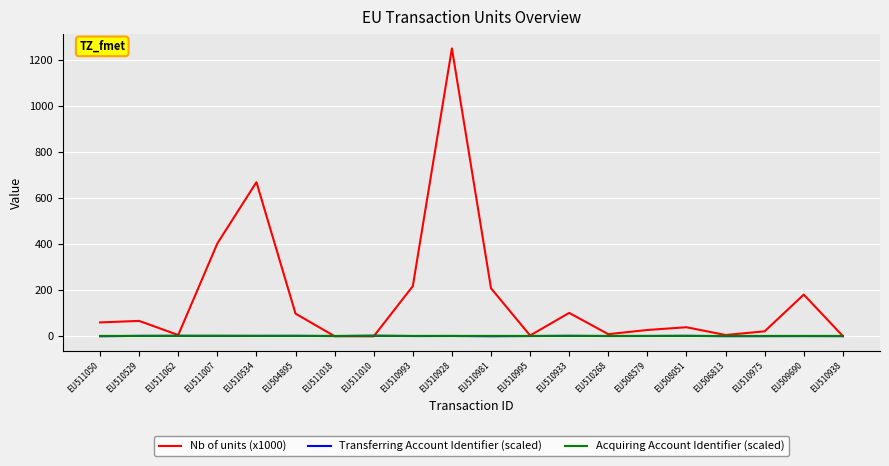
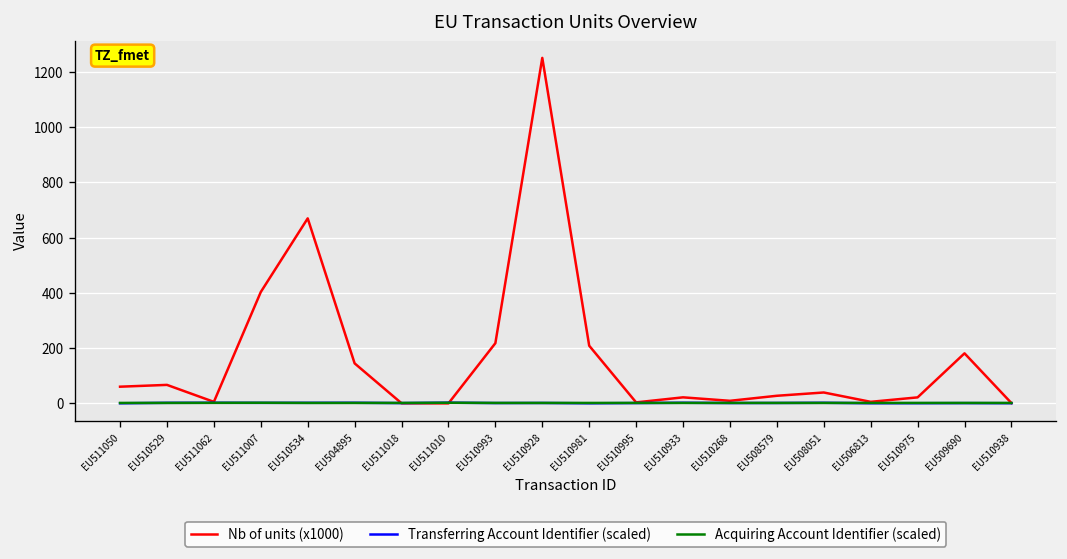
Nb of units (x1000), EU504895: 100 -> 140
Nb of units (x1000), EU510933: 100 -> 20
